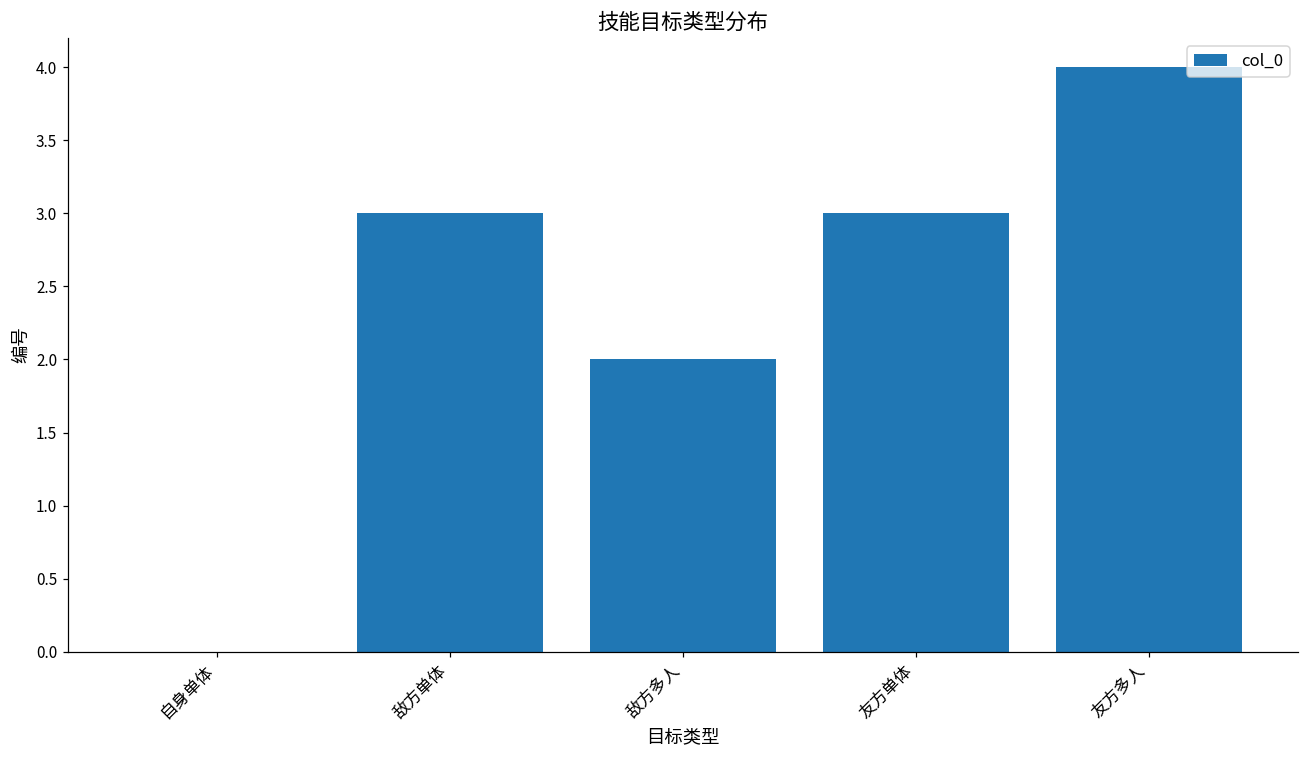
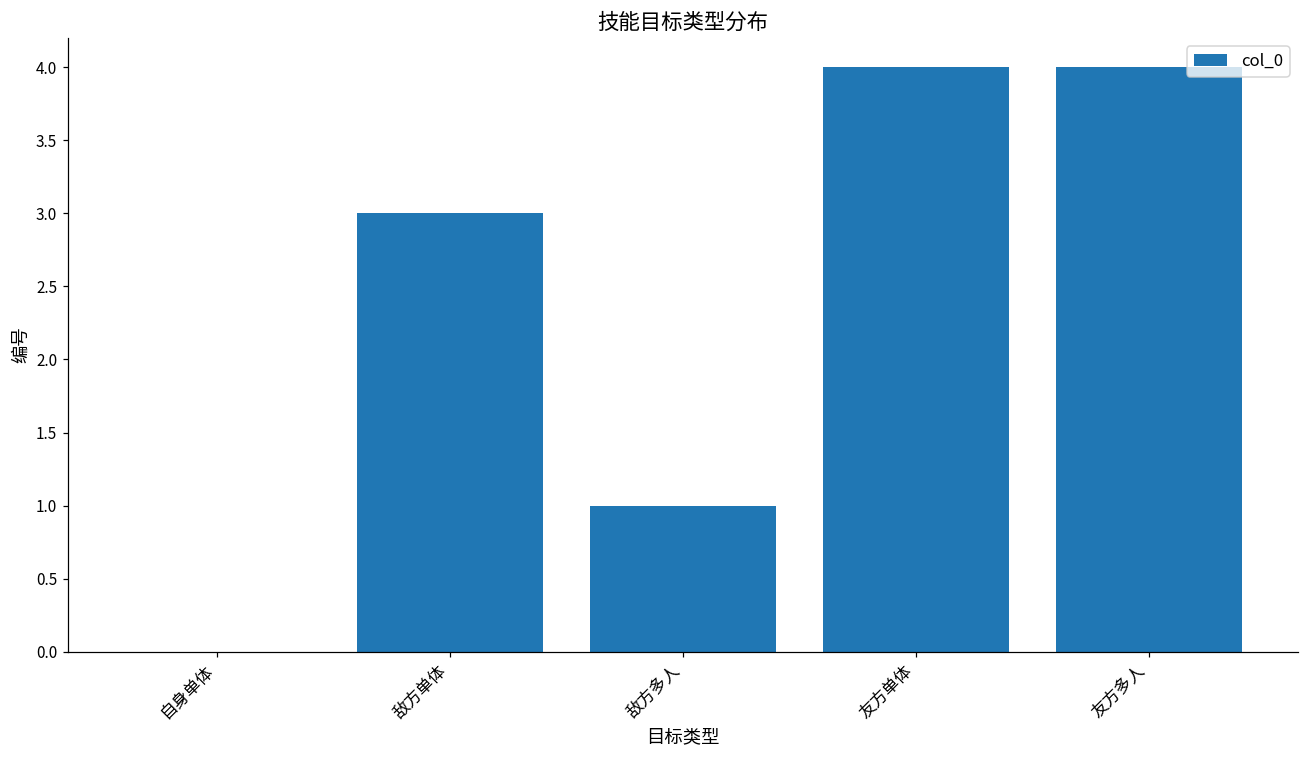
敌方多人: 2 -> 1
友方单体: 3 -> 4
